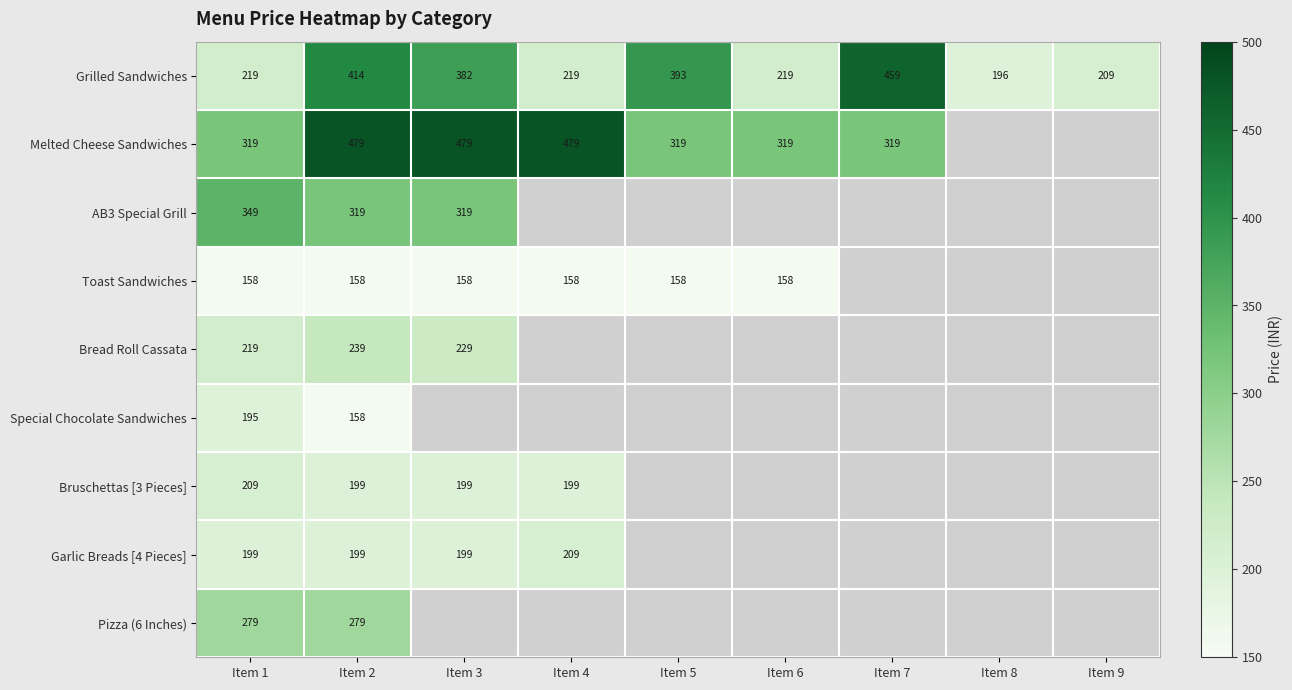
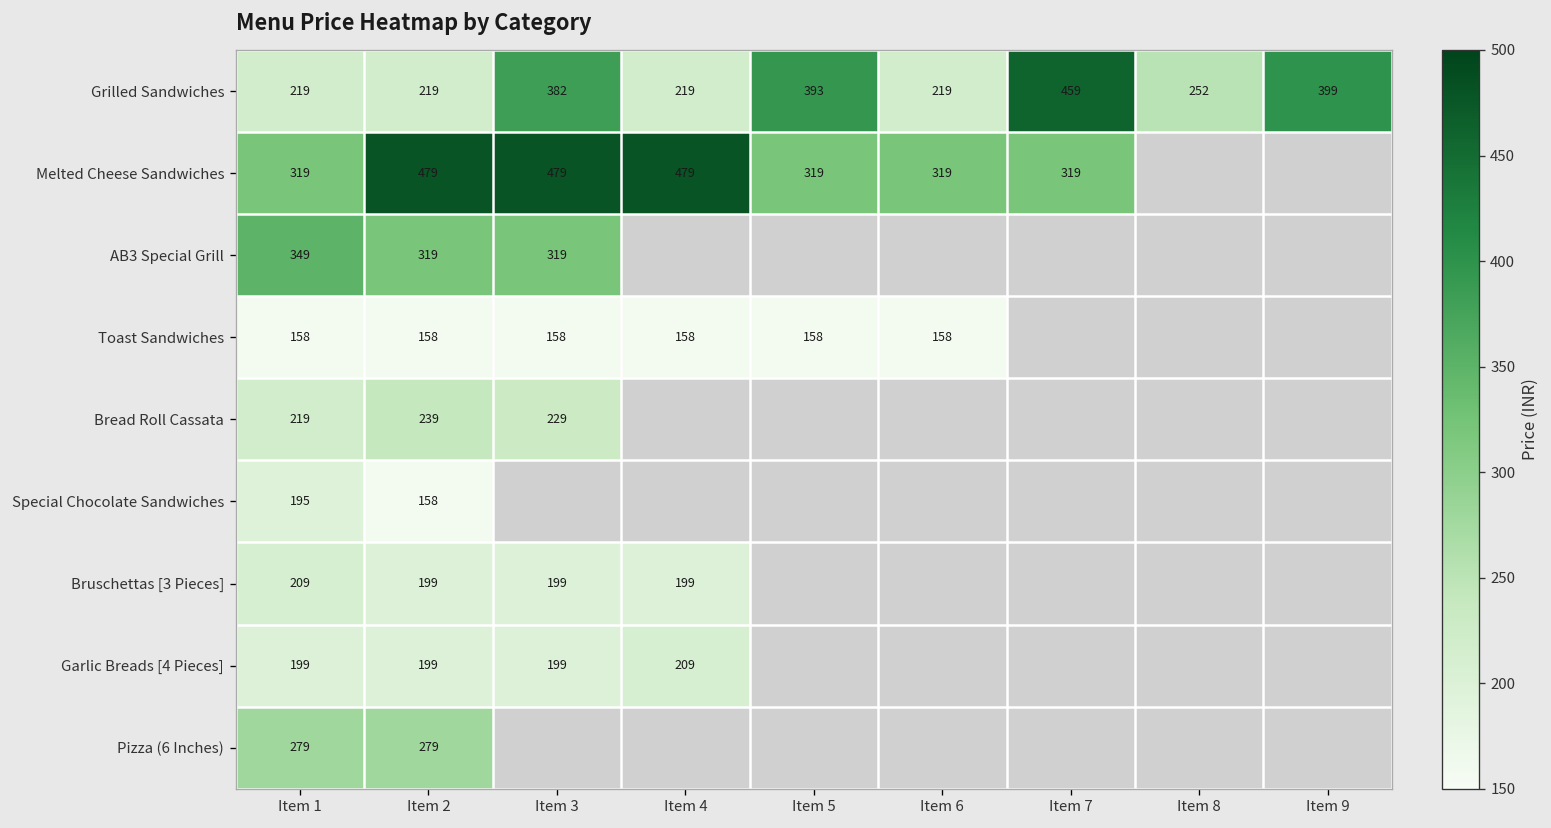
Grilled Sandwiches, Item 2: 414 -> 219
Grilled Sandwiches, Item 8: 196 -> 252
Grilled Sandwiches, Item 9: 209 -> 399
